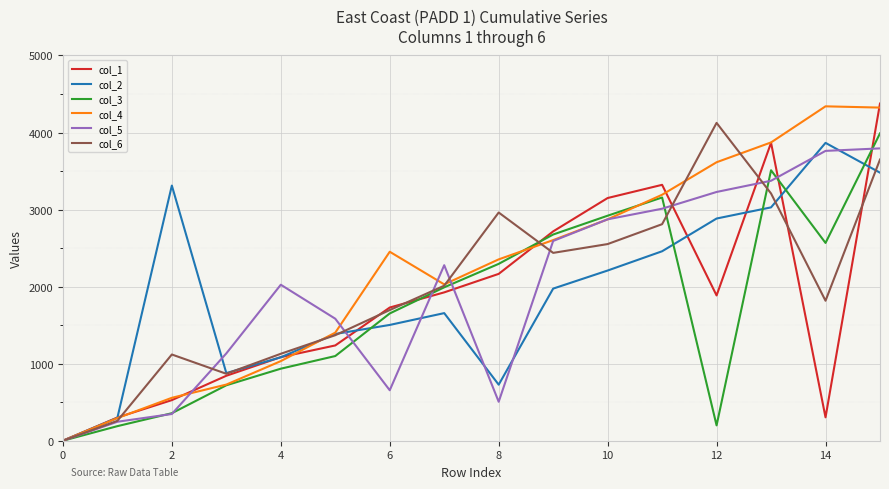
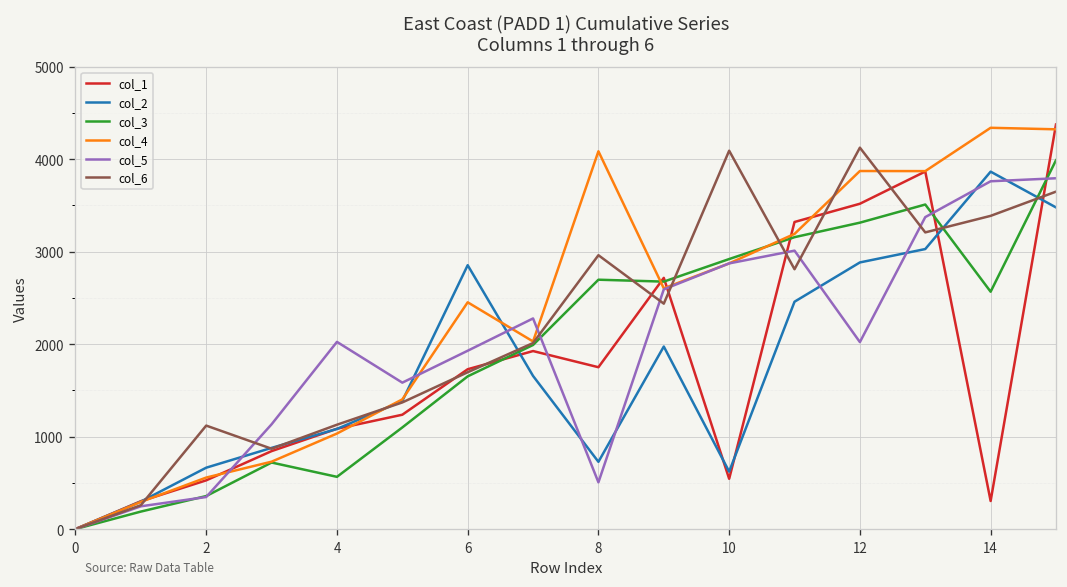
col_2, 2: 3300 -> 700
col_3, 4: 900 -> 600
col_2, 6: 1500 -> 2900
col_5, 6: 700 -> 1900
col_1, 8: 2200 -> 1800
col_3, 8: 2300 -> 2700
col_4, 8: 2400 -> 4100
col_1, 10: 3200 -> 500
col_2, 10: 2200 -> 600
col_6, 10: 2600 -> 4100
col_1, 12: 1900 -> 3500
col_3, 12: 200 -> 3300
col_4, 12: 3600 -> 3900
col_5, 12: 3200 -> 2000
col_6, 14: 1800 -> 3400
